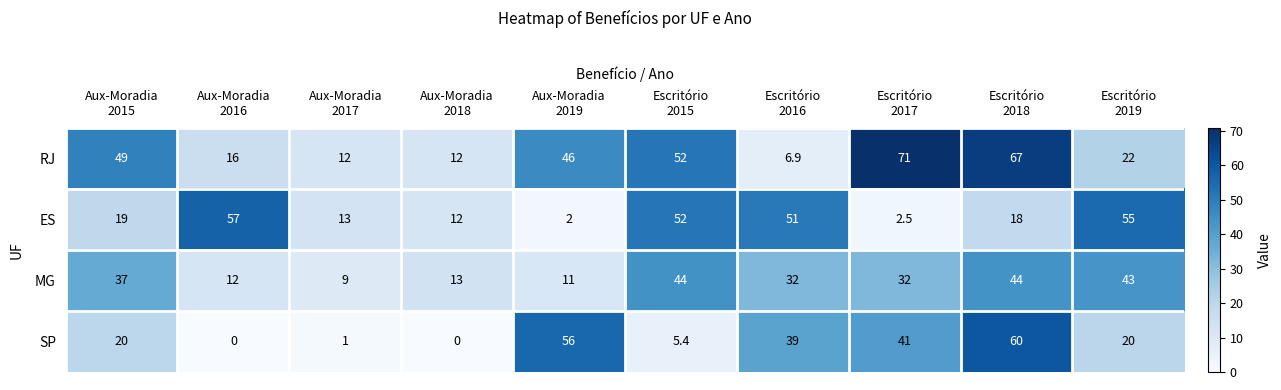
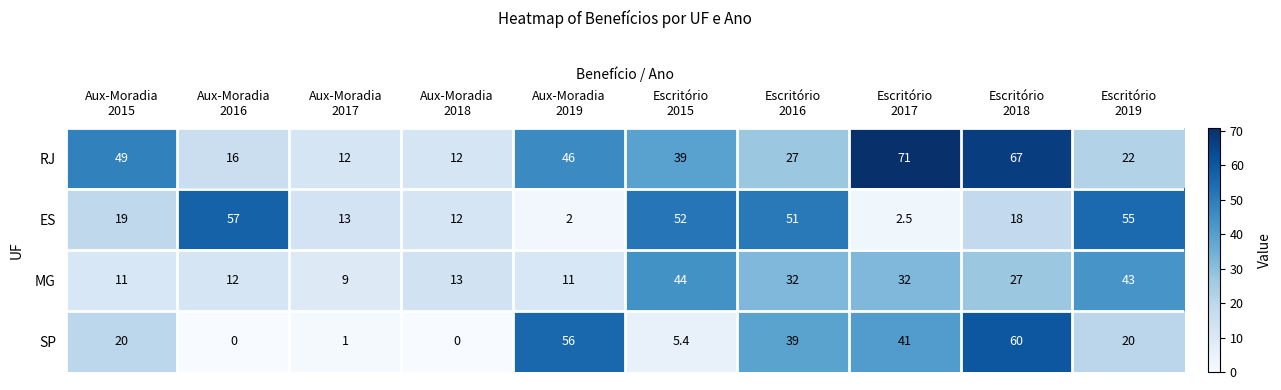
RJ, Escritório 2015: 52 -> 39
RJ, Escritório 2016: 6.9 -> 27
MG, Aux-Moradia 2015: 37 -> 11
MG, Escritório 2018: 44 -> 27
